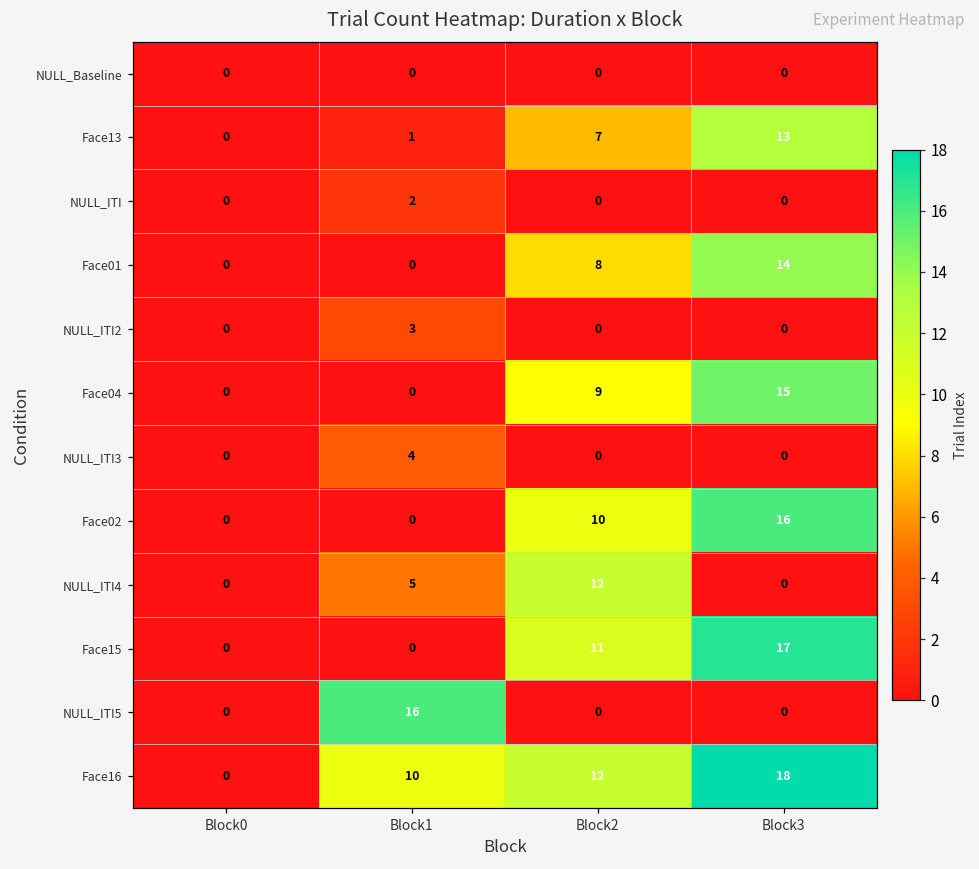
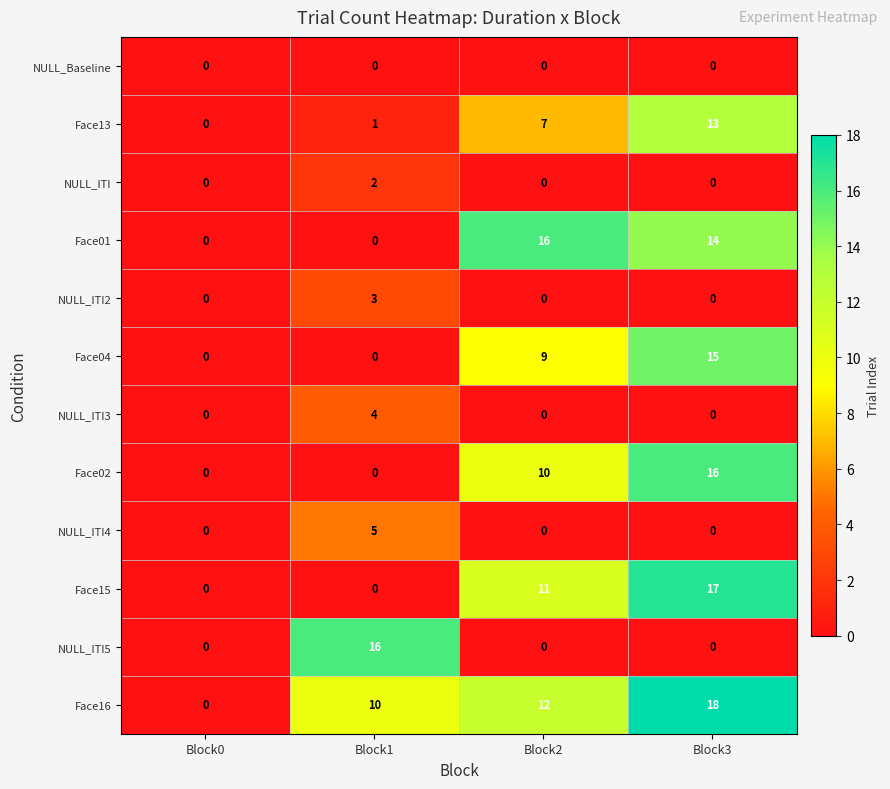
Face01, Block2: 8 -> 16
NULL_ITI4, Block2: 12 -> 0
